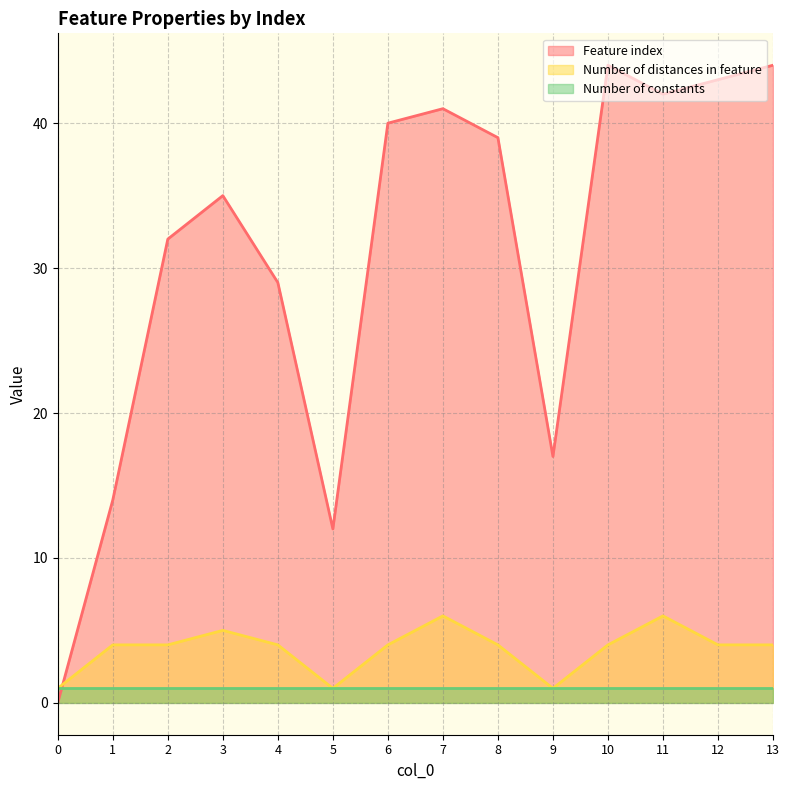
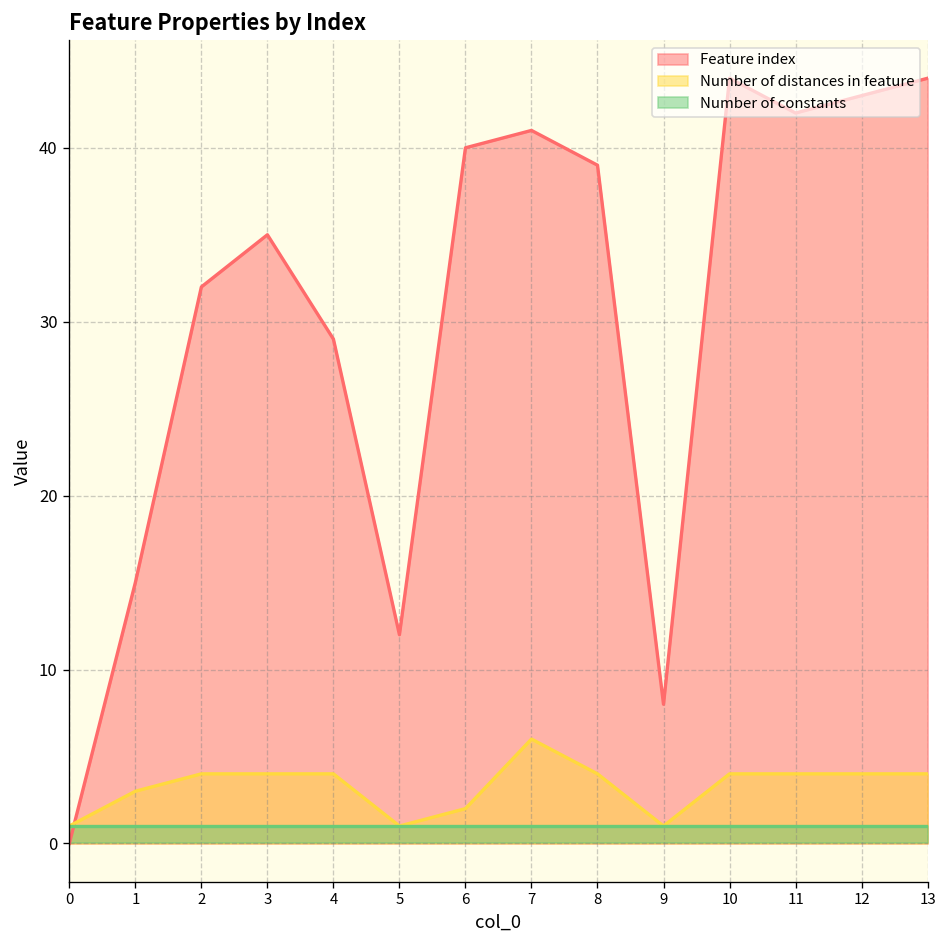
Feature index, 1: 14 -> 15
Number of distances in feature, 1: 4 -> 3
Number of distances in feature, 3: 5 -> 4
Number of distances in feature, 6: 4 -> 2
Feature index, 9: 17 -> 8
Number of distances in feature, 11: 6 -> 4
